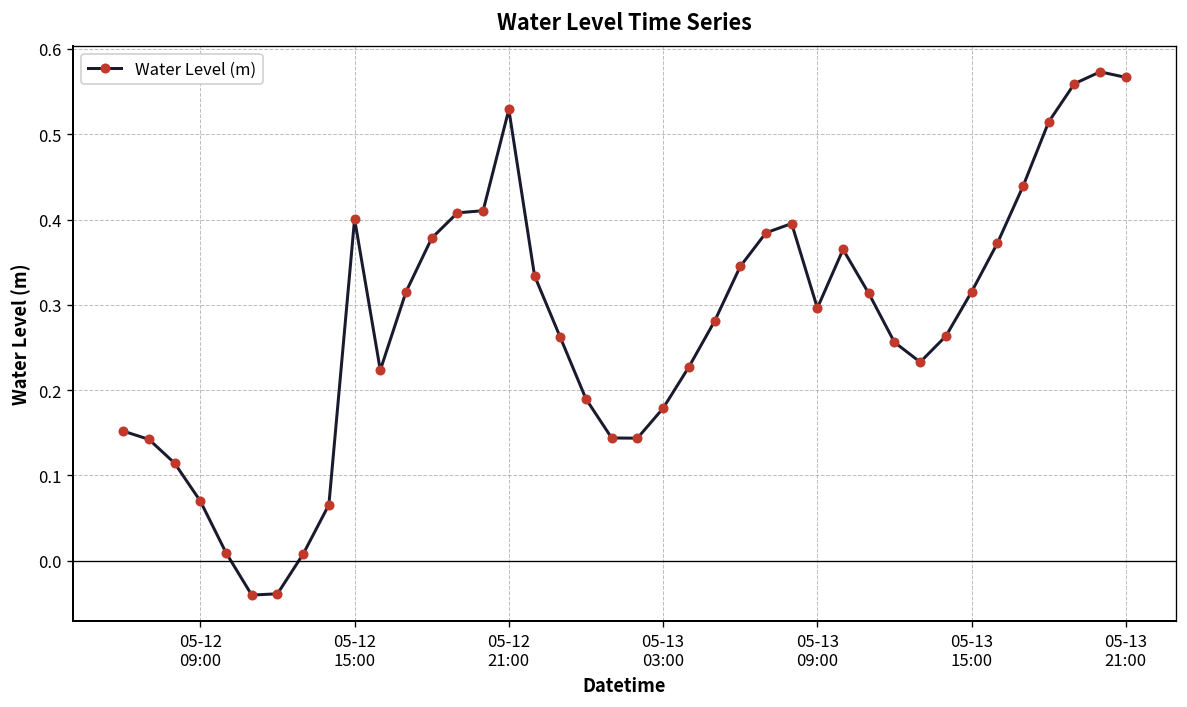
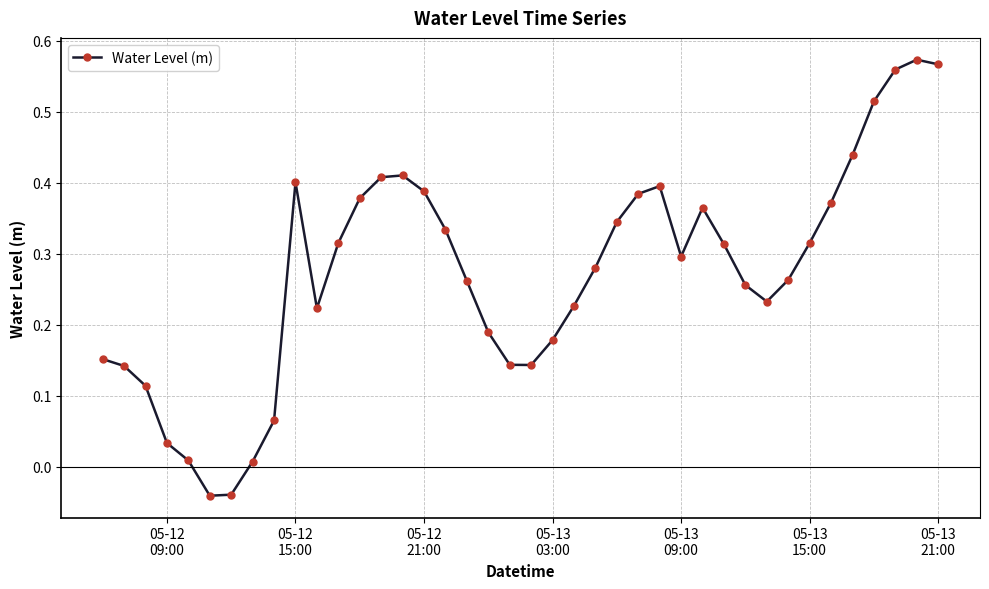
05-12 09:00: 0.07 -> 0.03
05-12 21:00: 0.53 -> 0.39
